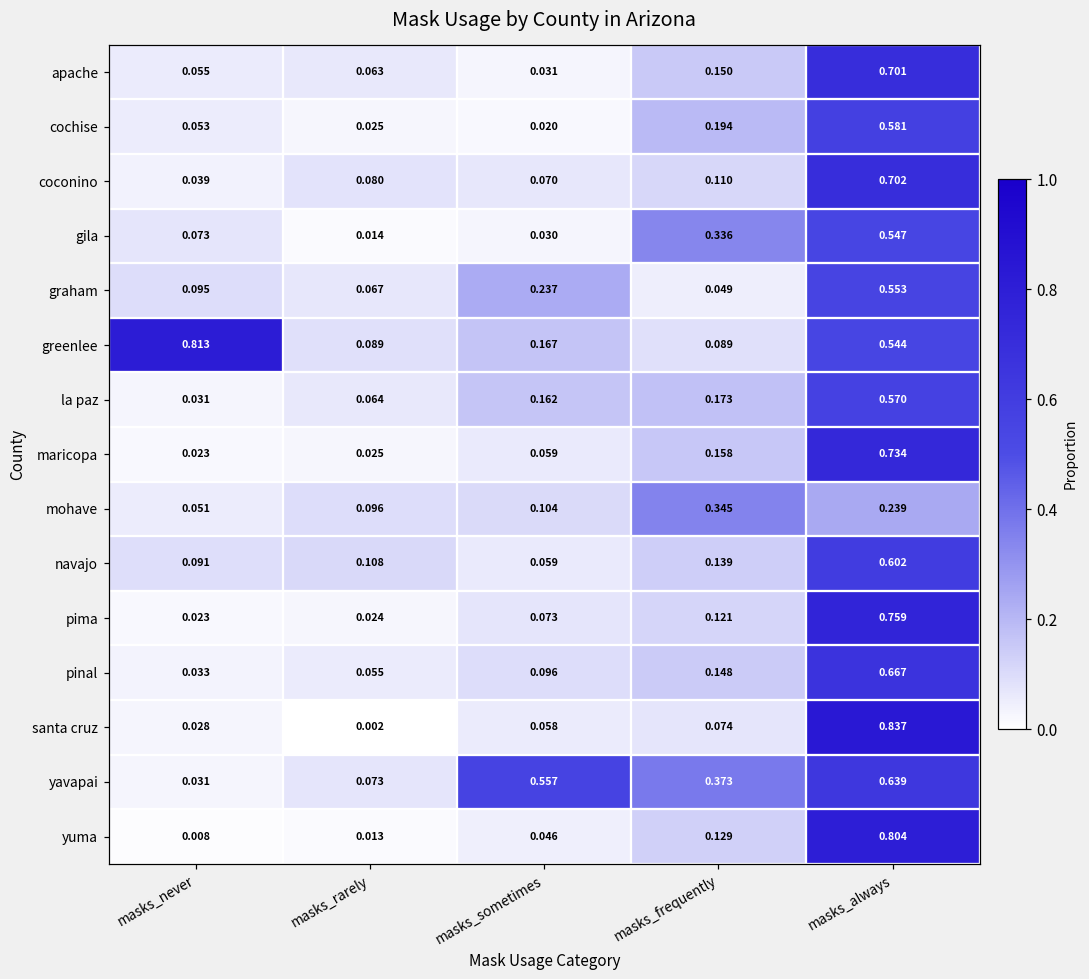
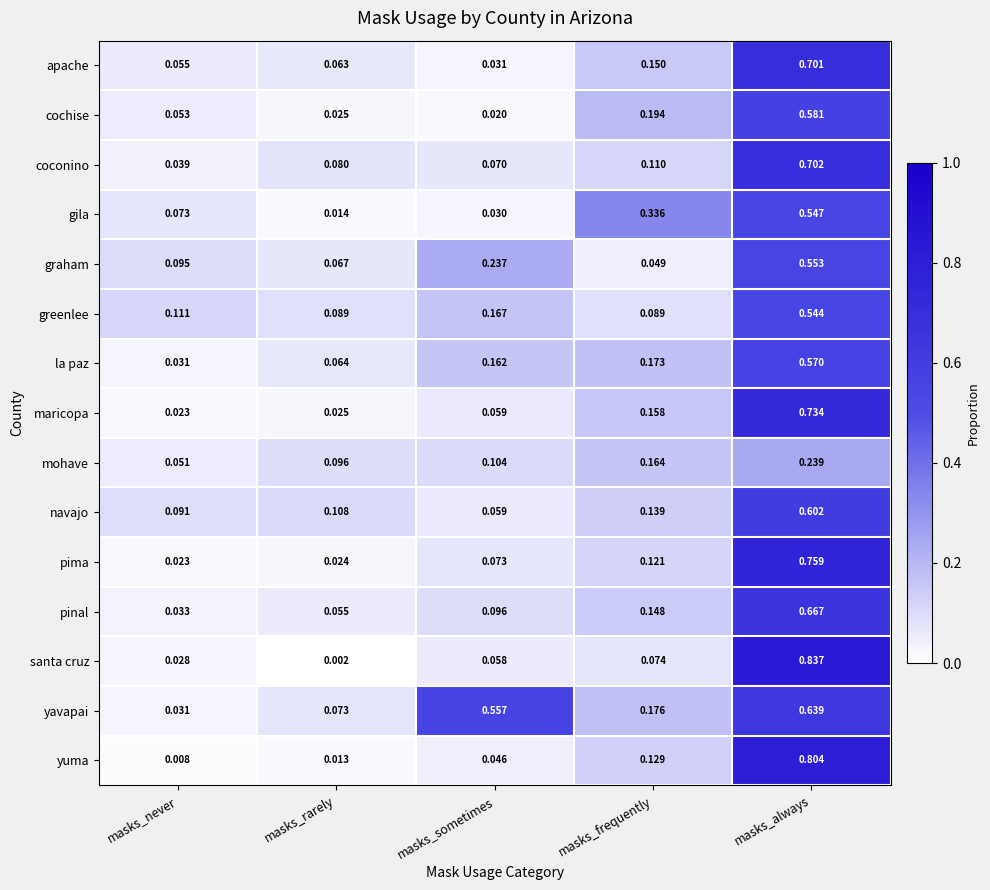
greenlee, masks_never: 0.813 -> 0.111
mohave, masks_frequently: 0.345 -> 0.164
yavapai, masks_frequently: 0.373 -> 0.176
